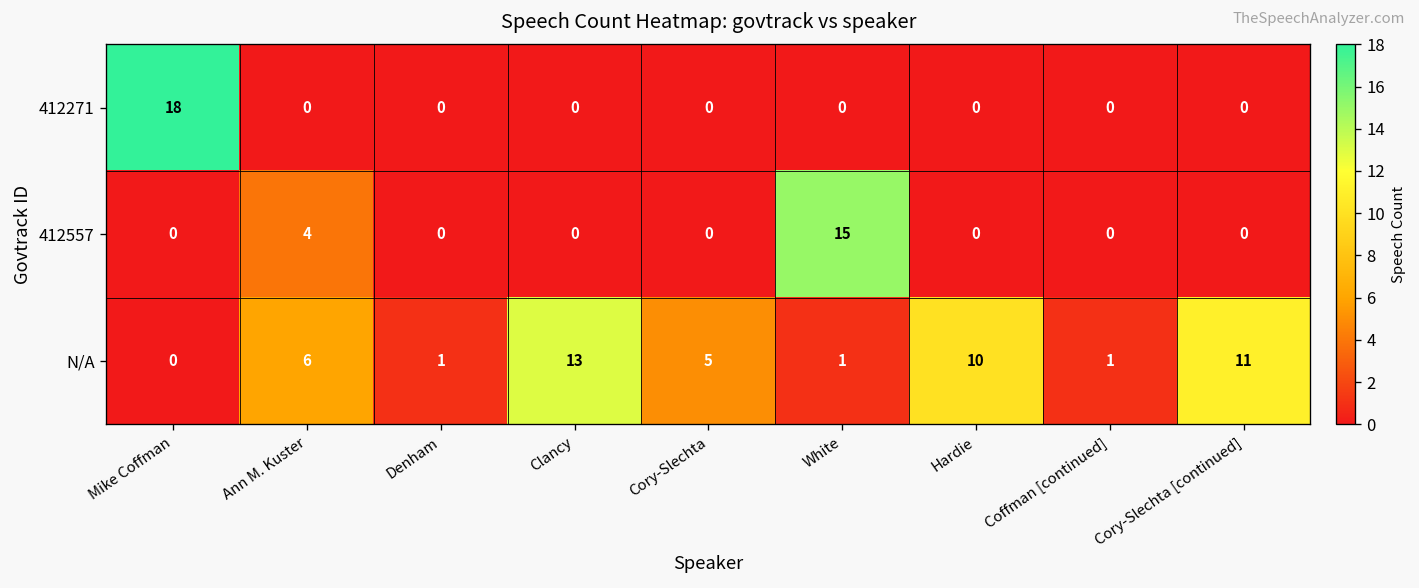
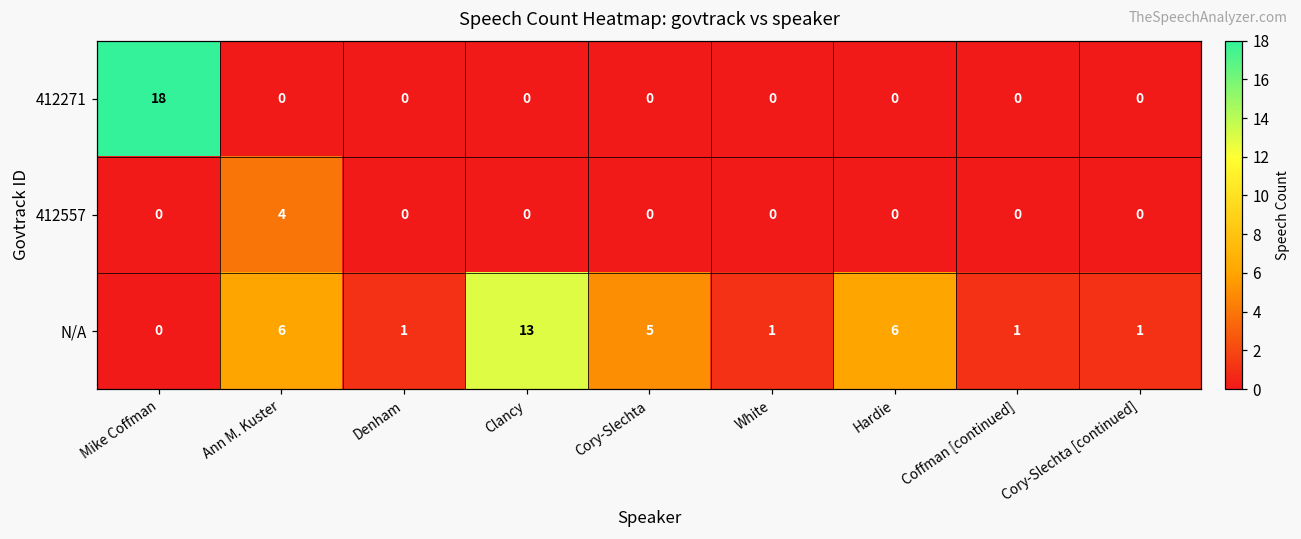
412557, White: 15 -> 0
N/A, Hardie: 10 -> 6
N/A, Cory-Slechta [continued]: 11 -> 1
